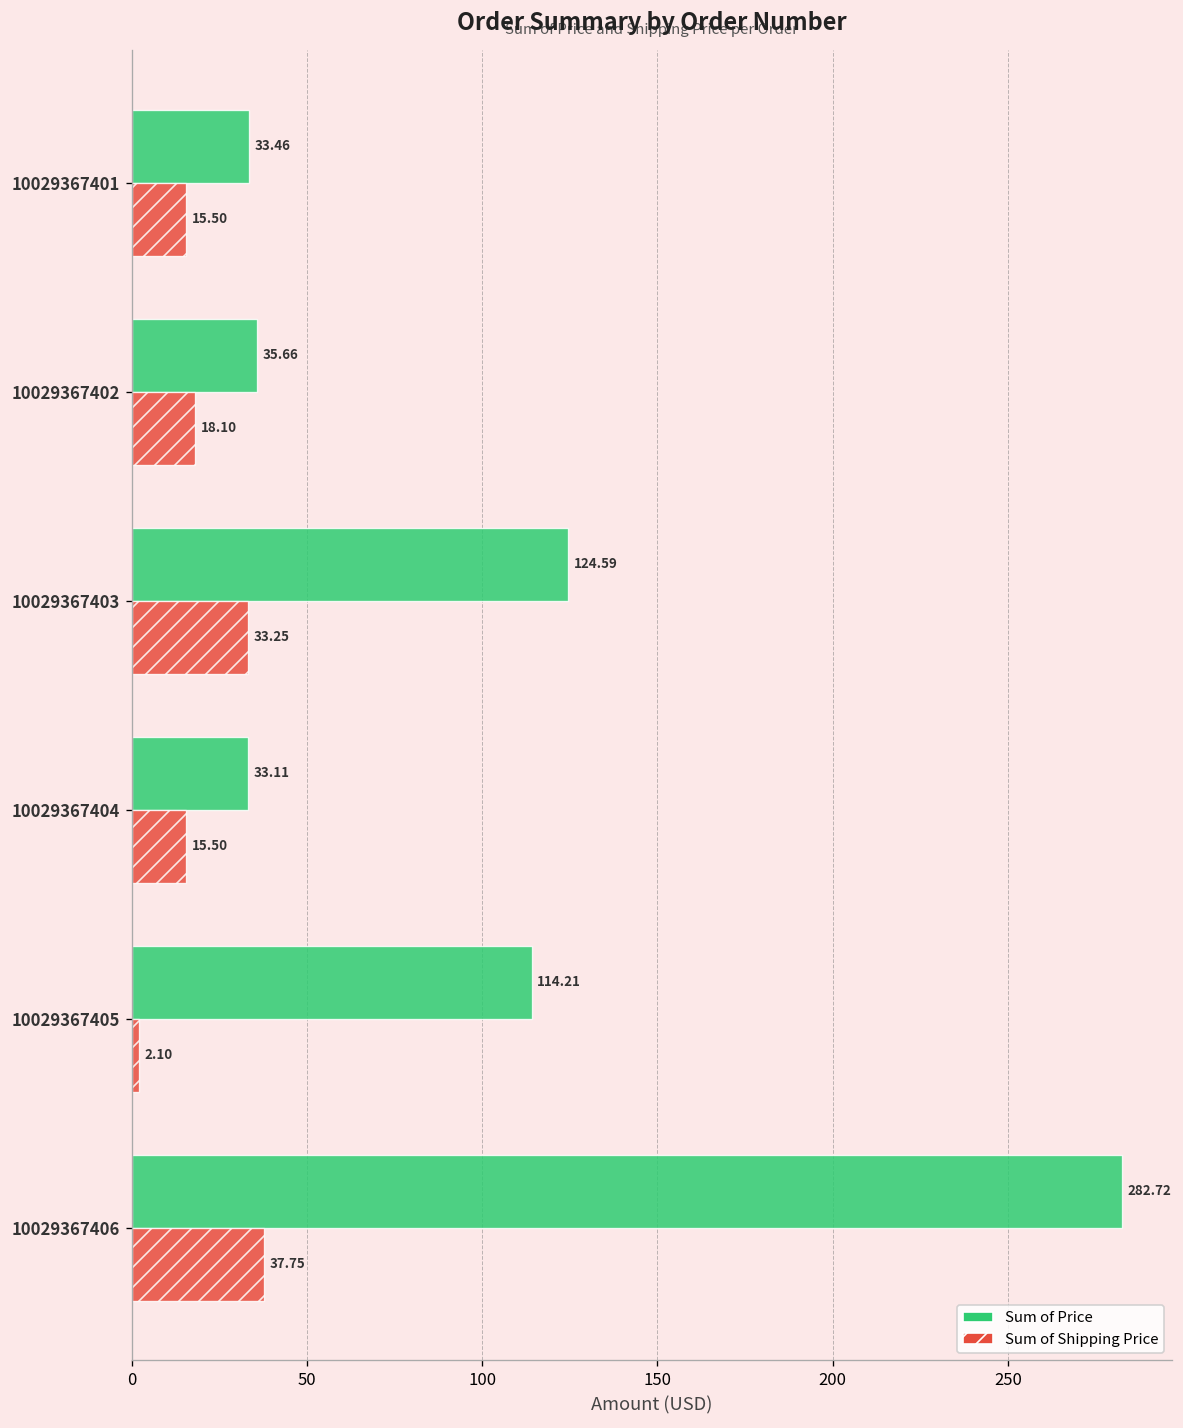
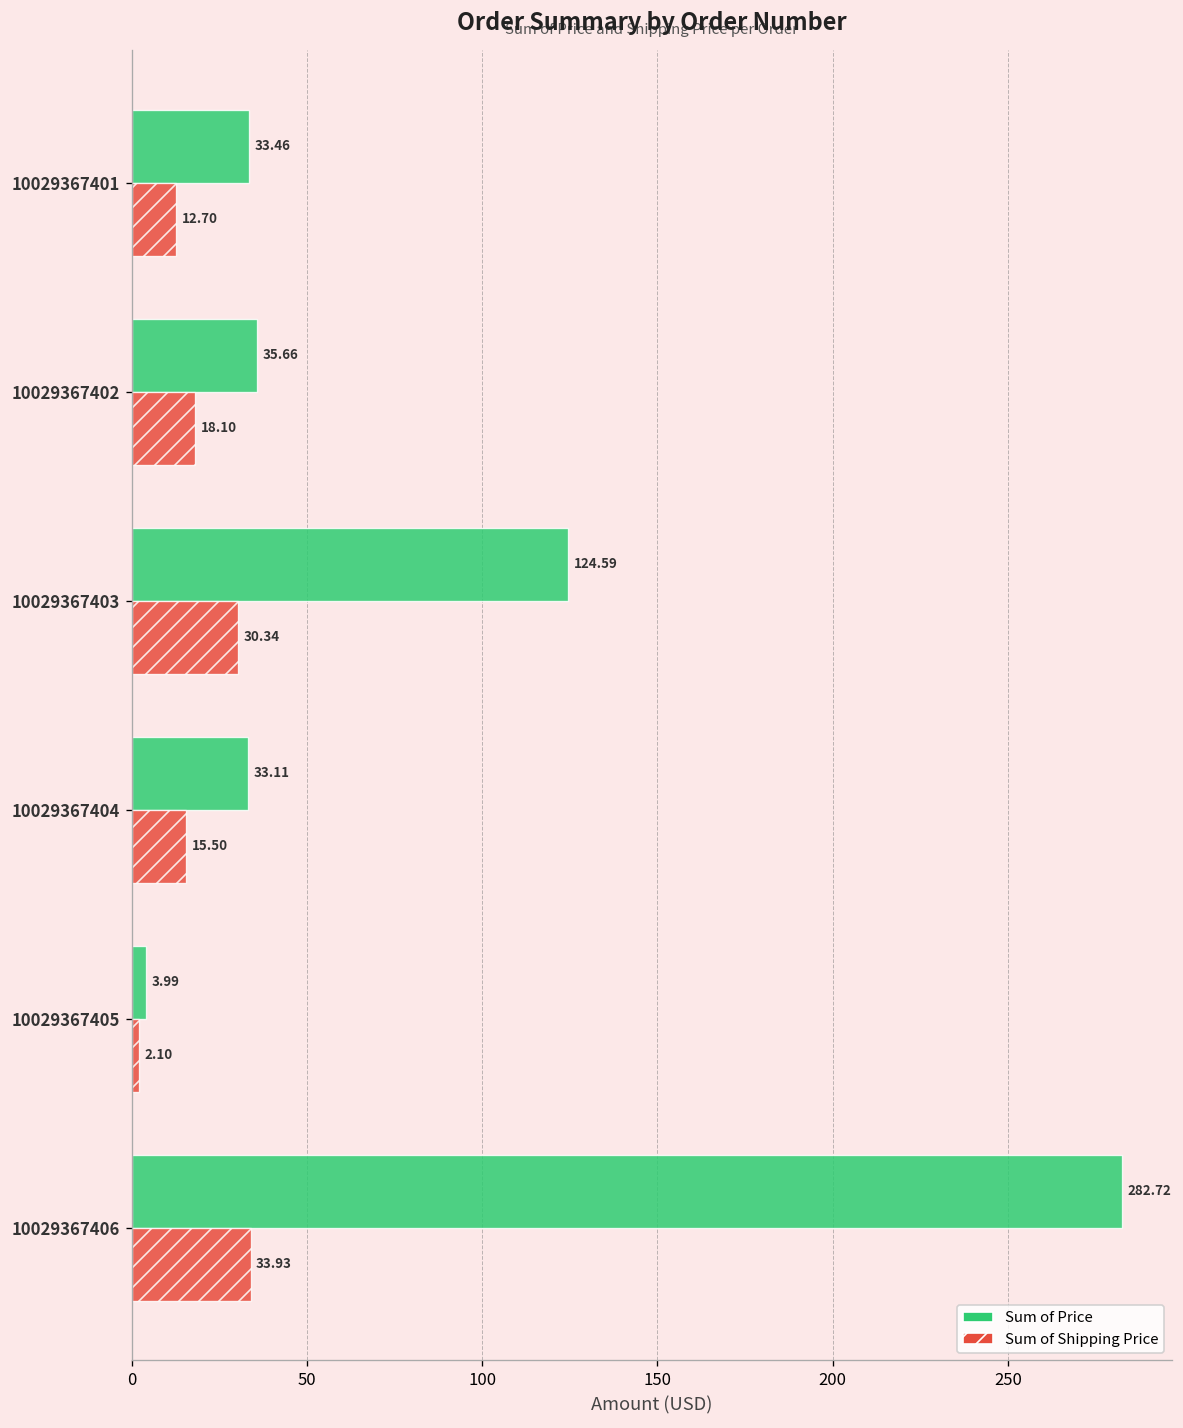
Sum of Shipping Price, 10029367401: 15.50 -> 12.70
Sum of Shipping Price, 10029367403: 33.25 -> 30.34
Sum of Price, 10029367405: 114.21 -> 3.99
Sum of Shipping Price, 10029367406: 37.75 -> 33.93
